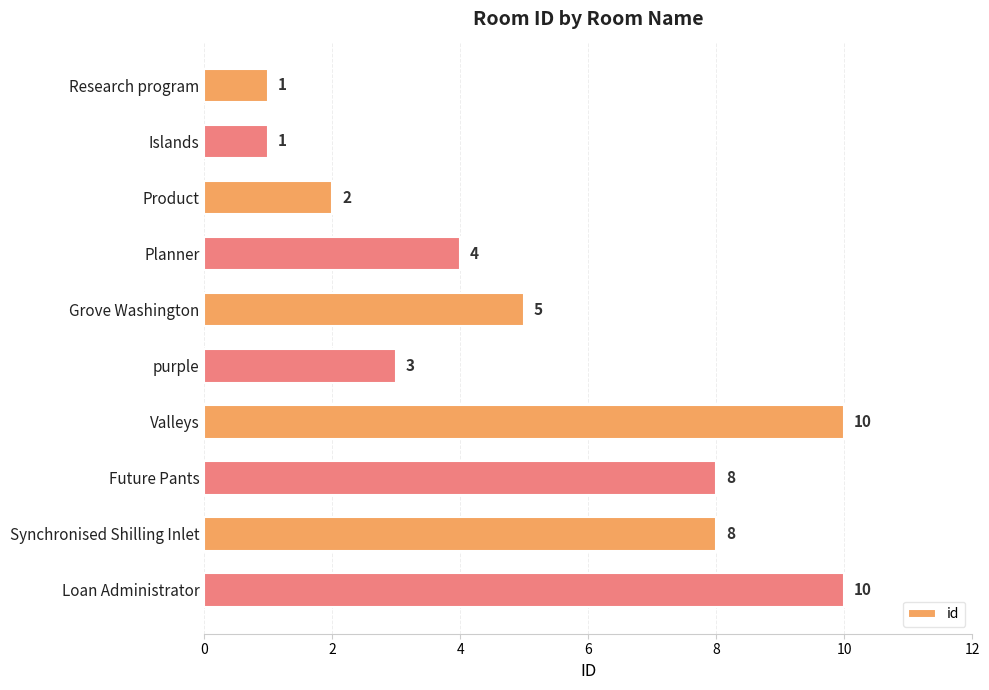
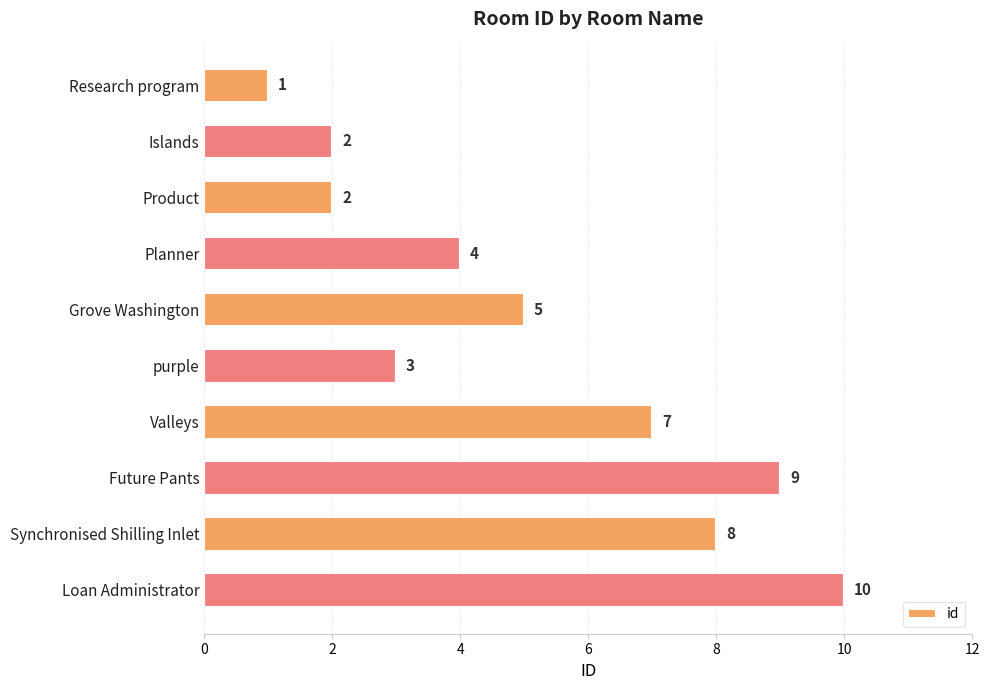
Islands: 1 -> 2
Valleys: 10 -> 7
Future Pants: 8 -> 9
